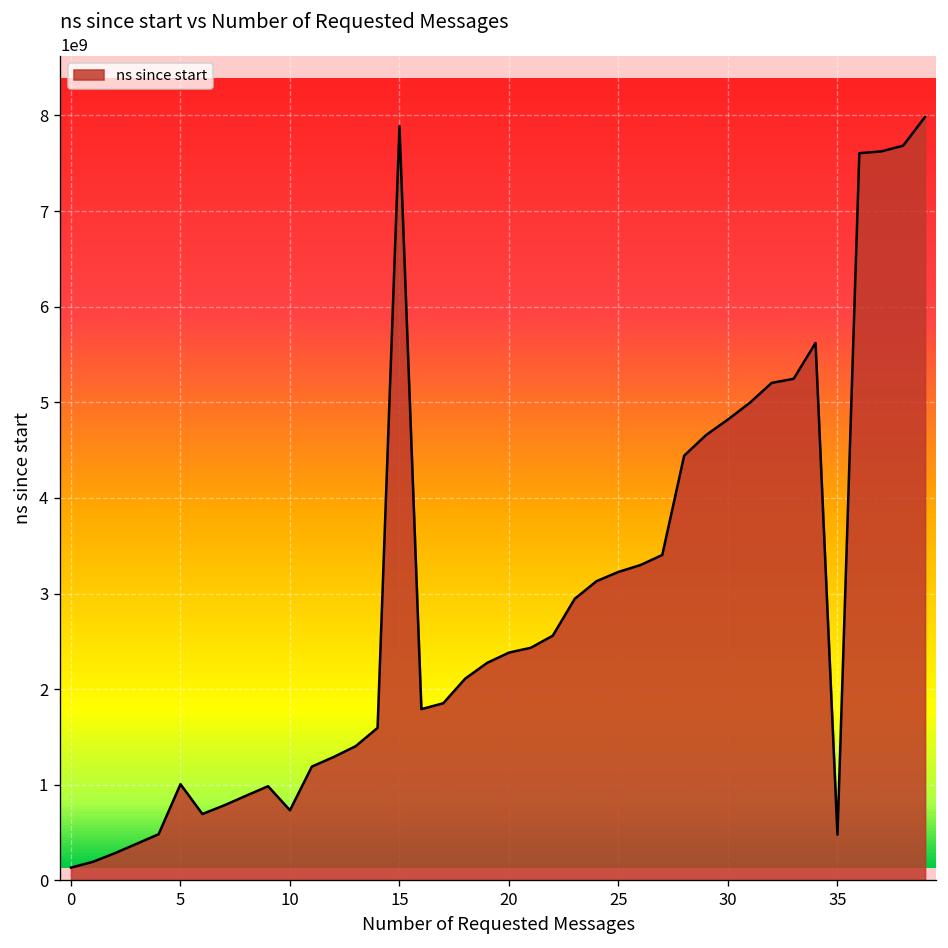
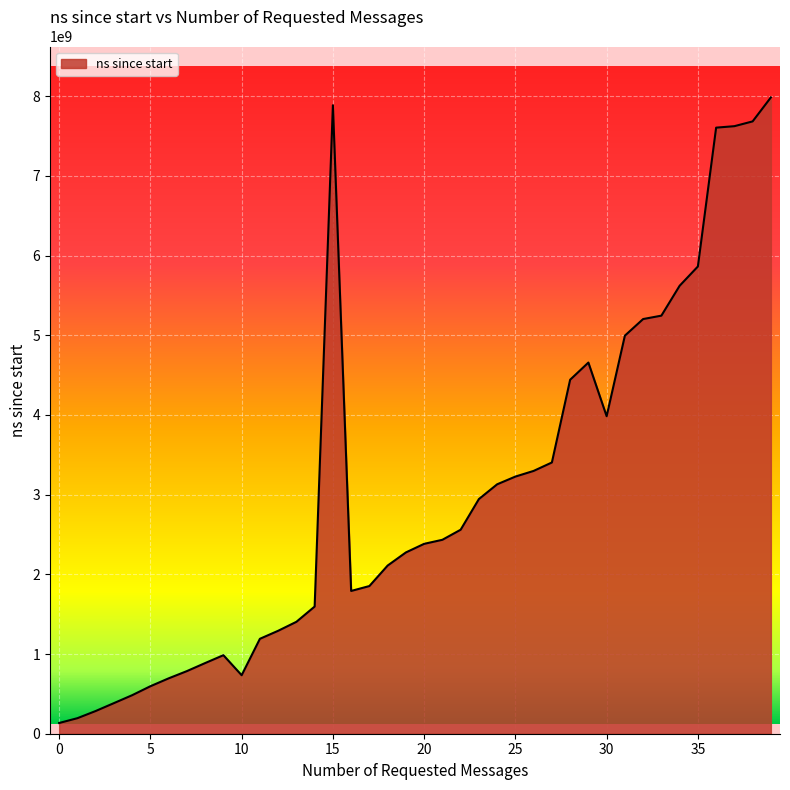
5: 1000000000 -> 600000000
30: 4800000000 -> 4000000000
35: 500000000 -> 5900000000
